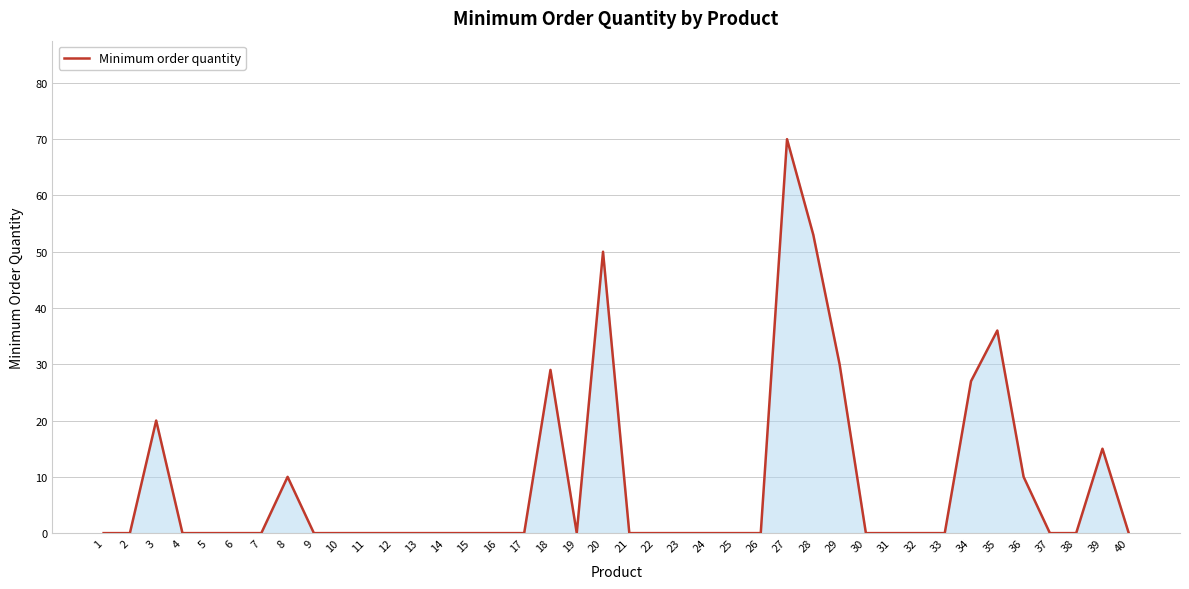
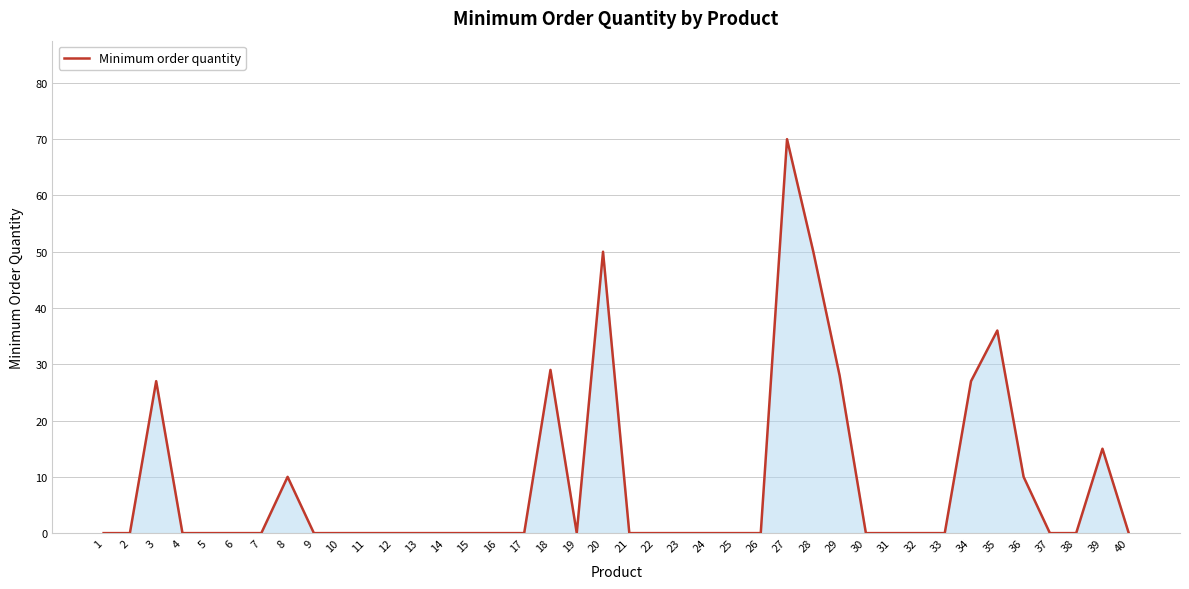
3: 20 -> 27
28: 53 -> 50
29: 30 -> 28
